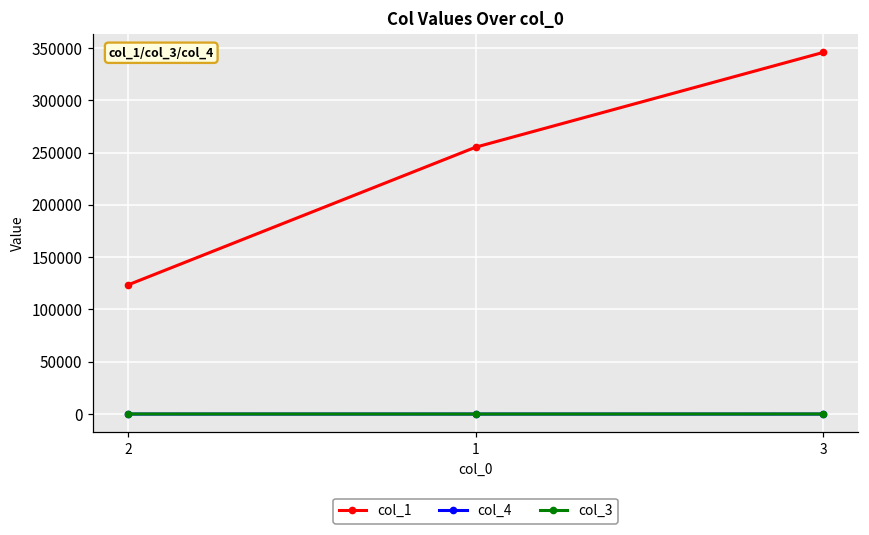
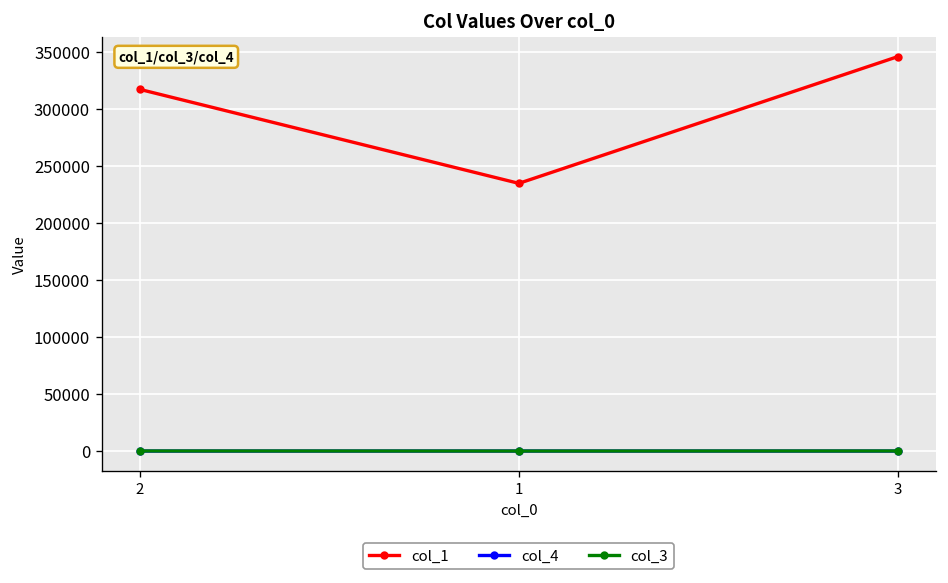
col_1, 2: 120000 -> 320000
col_1, 1: 260000 -> 230000
